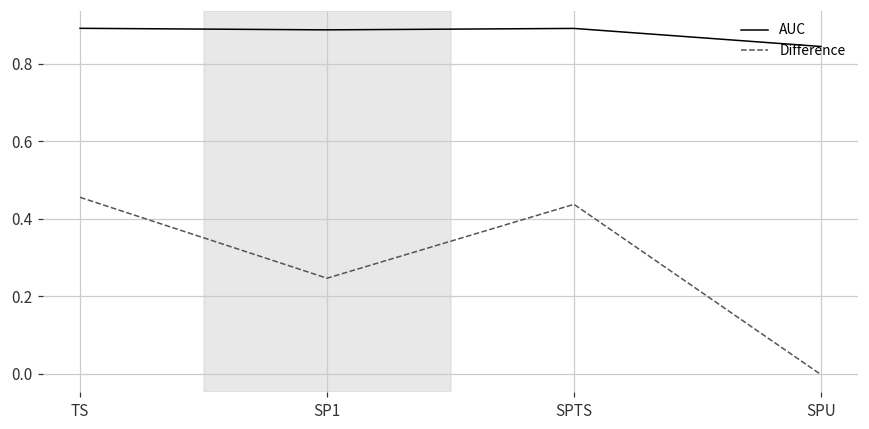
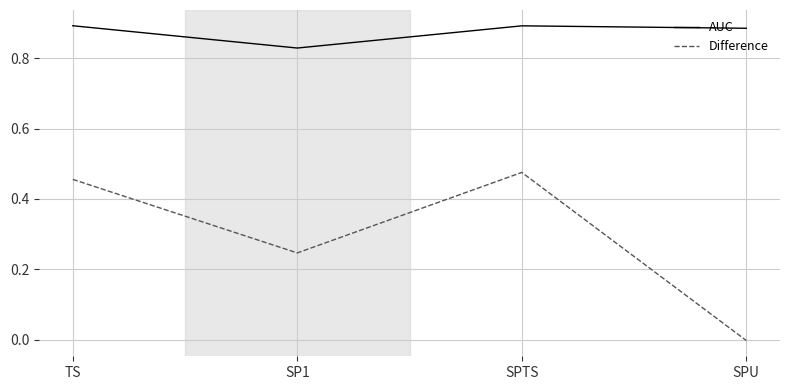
AUC, SP1: 0.89 -> 0.83
Difference, SPTS: 0.44 -> 0.48
AUC, SPU: 0.84 -> 0.88
